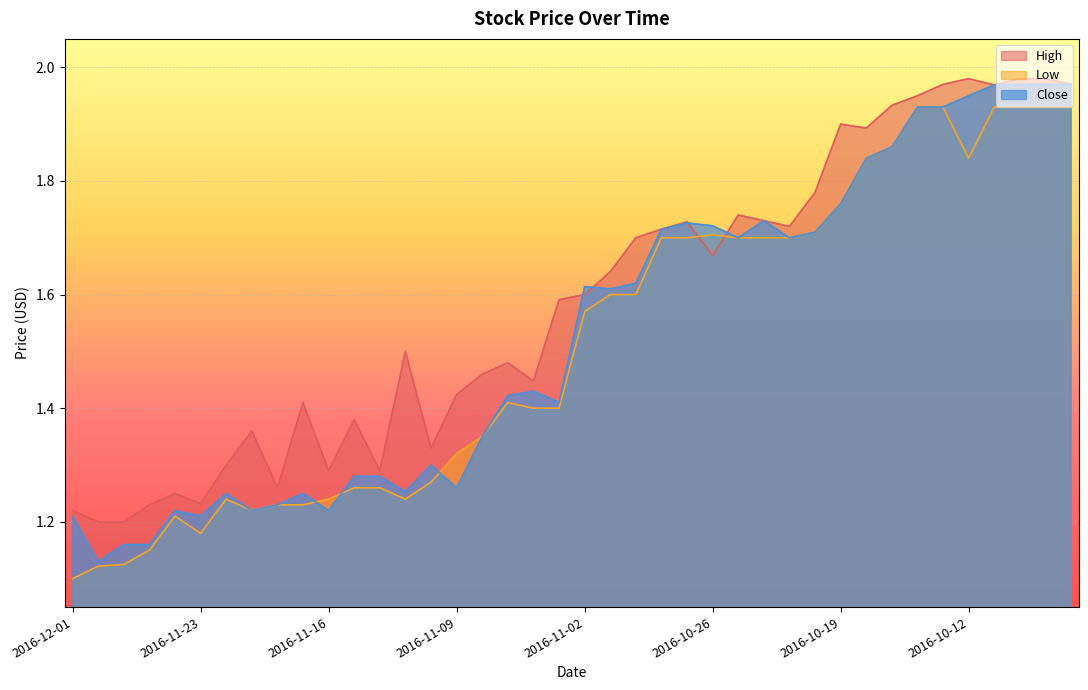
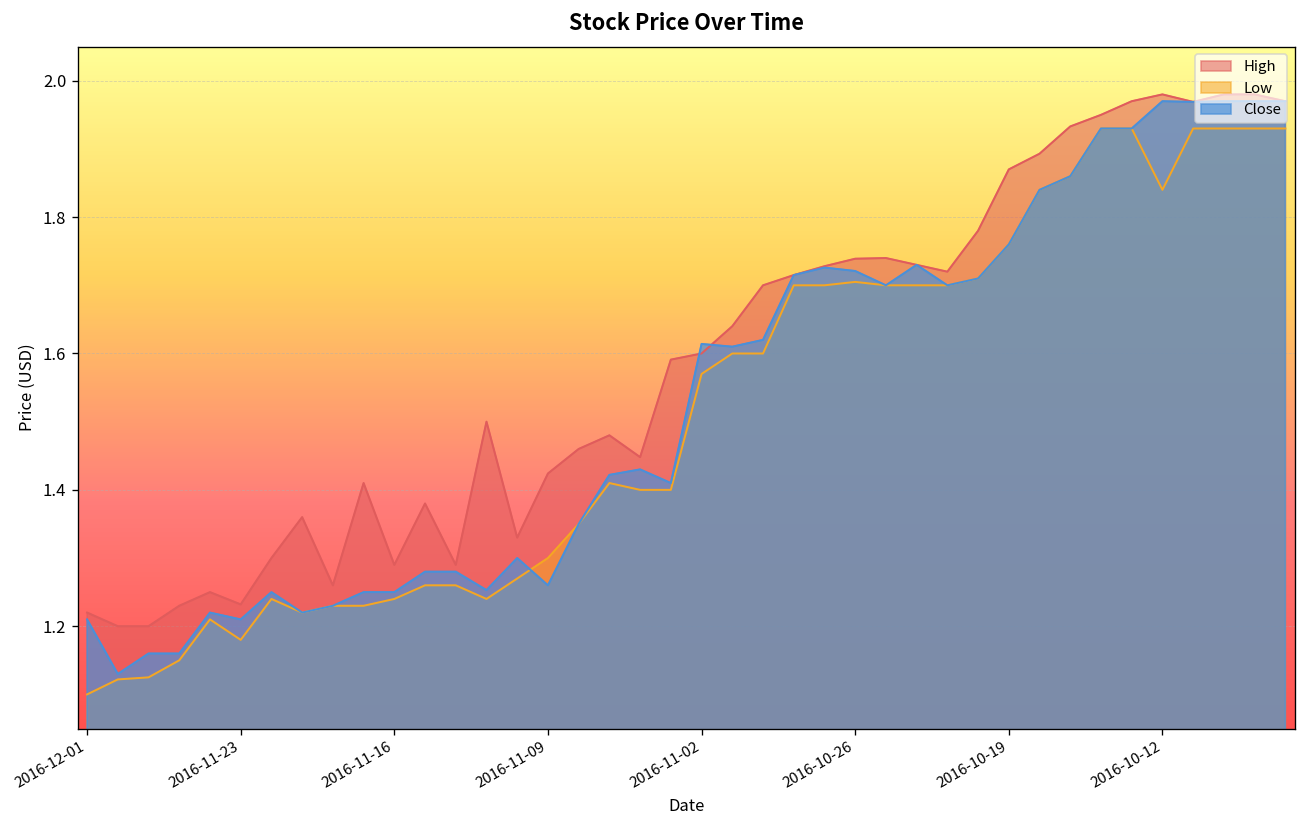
Close, 2016-11-16: 1.22 -> 1.25
Low, 2016-11-09: 1.32 -> 1.30
High, 2016-10-26: 1.67 -> 1.74
High, 2016-10-19: 1.90 -> 1.87
Close, 2016-10-12: 1.95 -> 1.97
